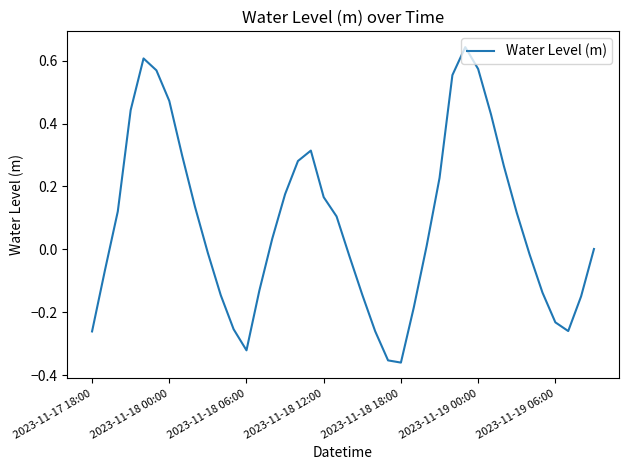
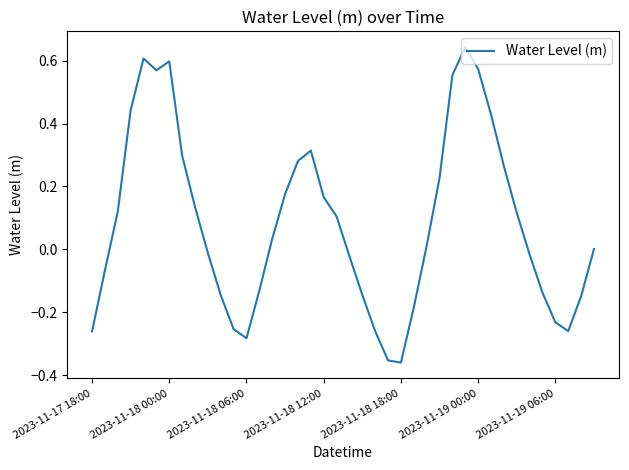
2023-11-18 00:00: 0.47 -> 0.60
2023-11-18 06:00: -0.32 -> -0.28
